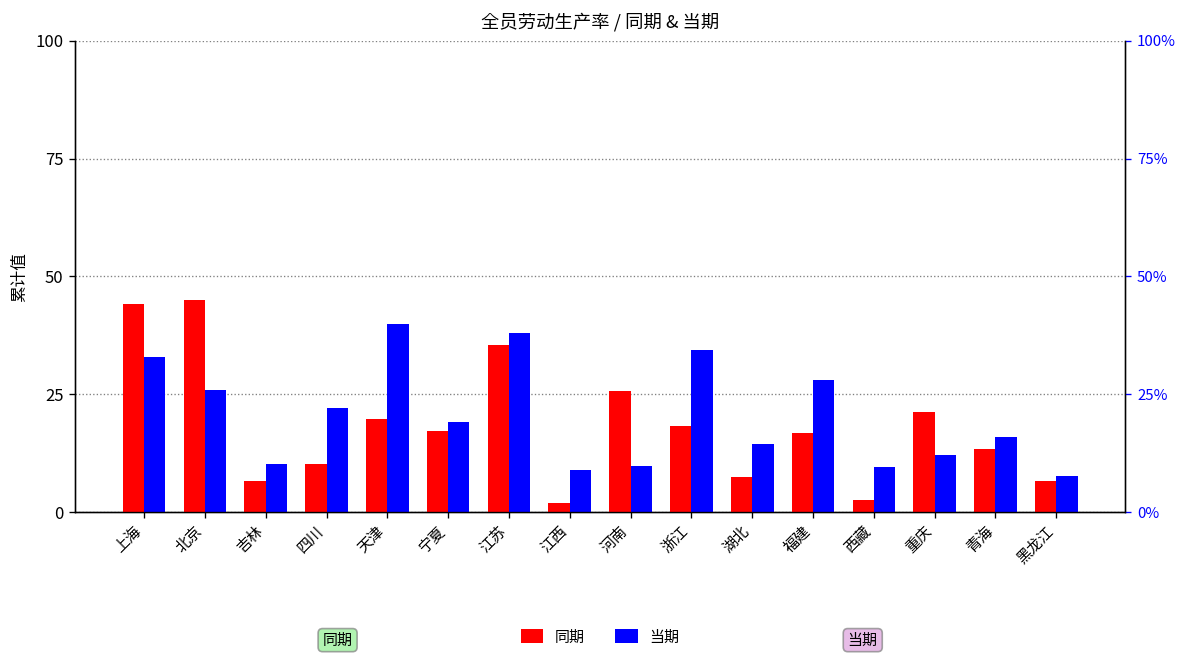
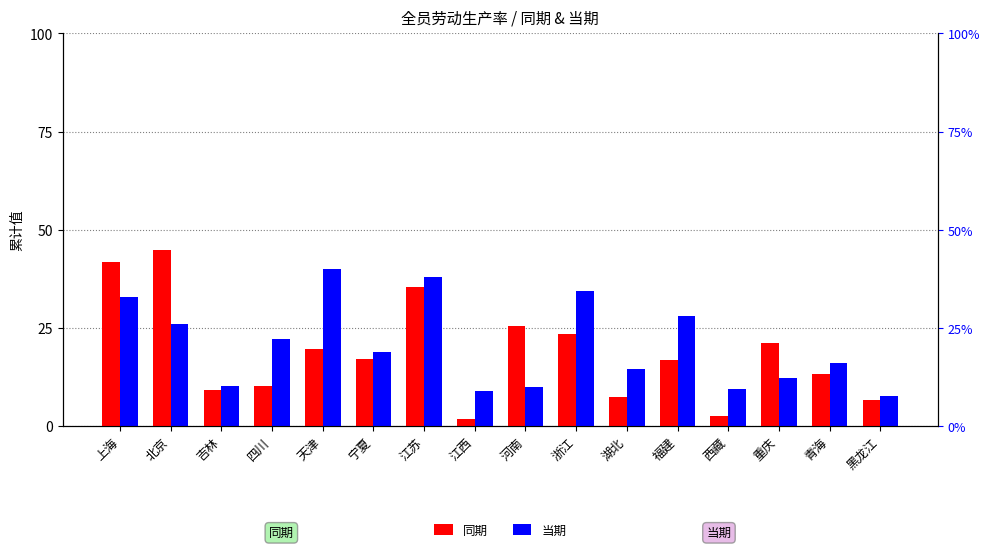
同期, 上海: 44 -> 42
同期, 吉林: 7 -> 9
同期, 浙江: 18 -> 24
